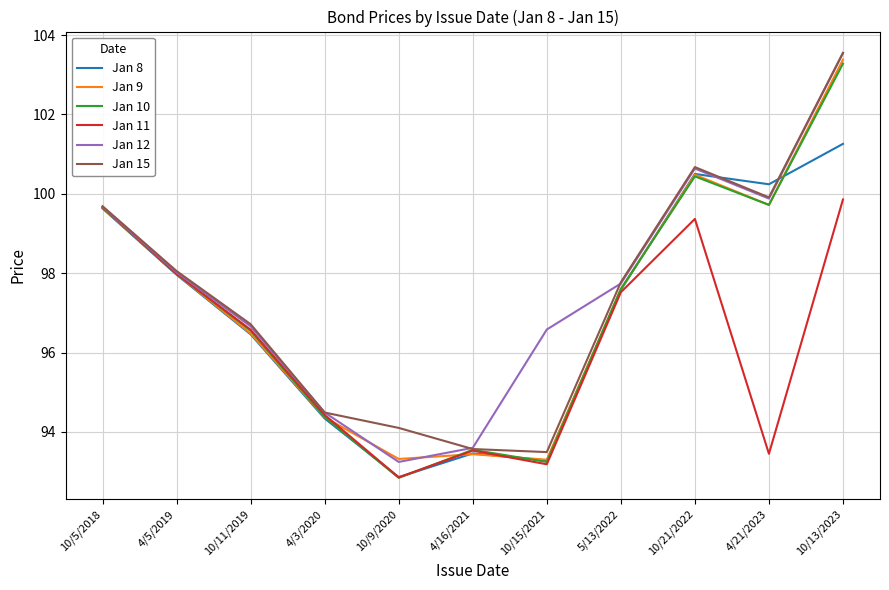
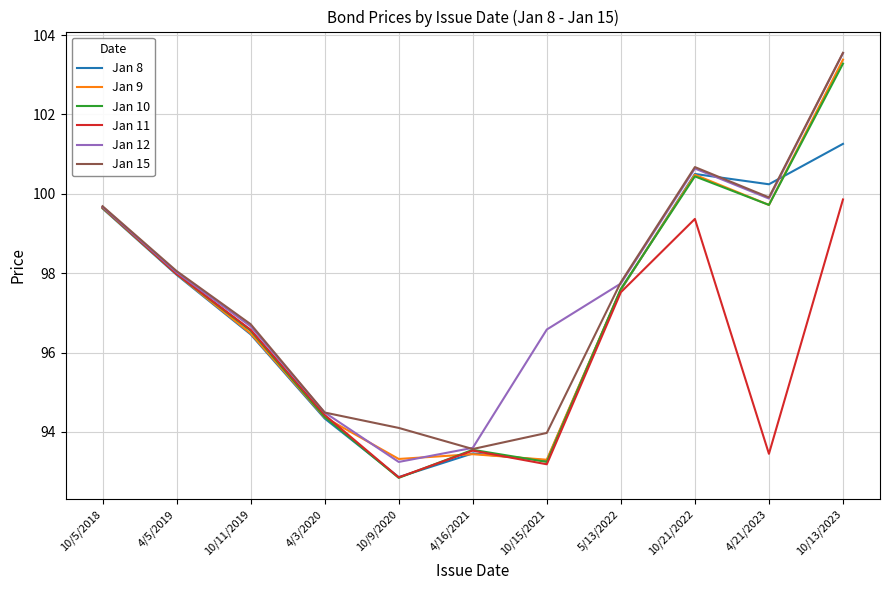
Jan 15, 10/15/2021: 93.5 -> 94.0
